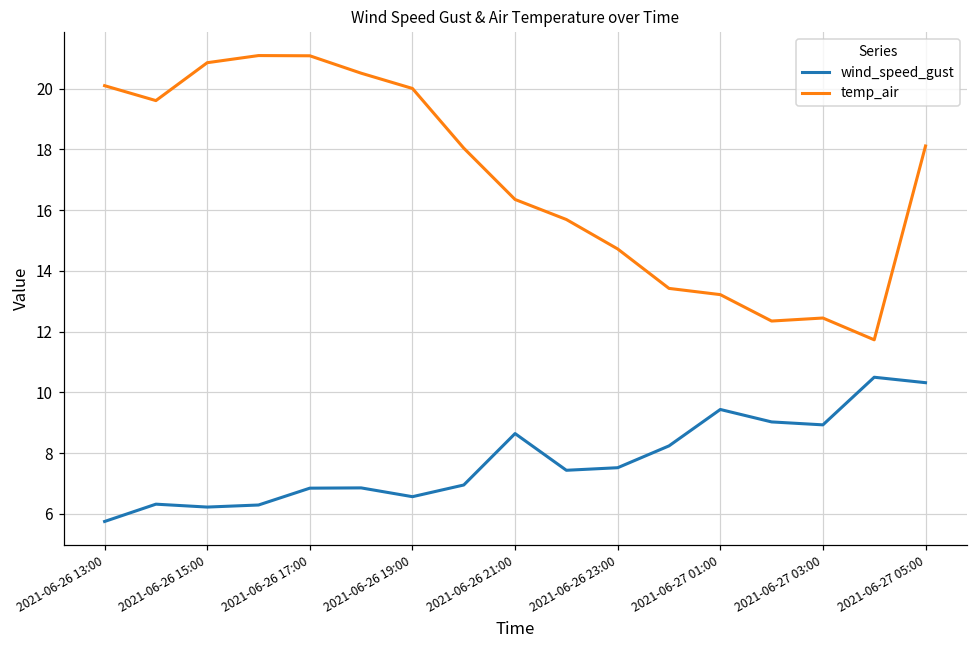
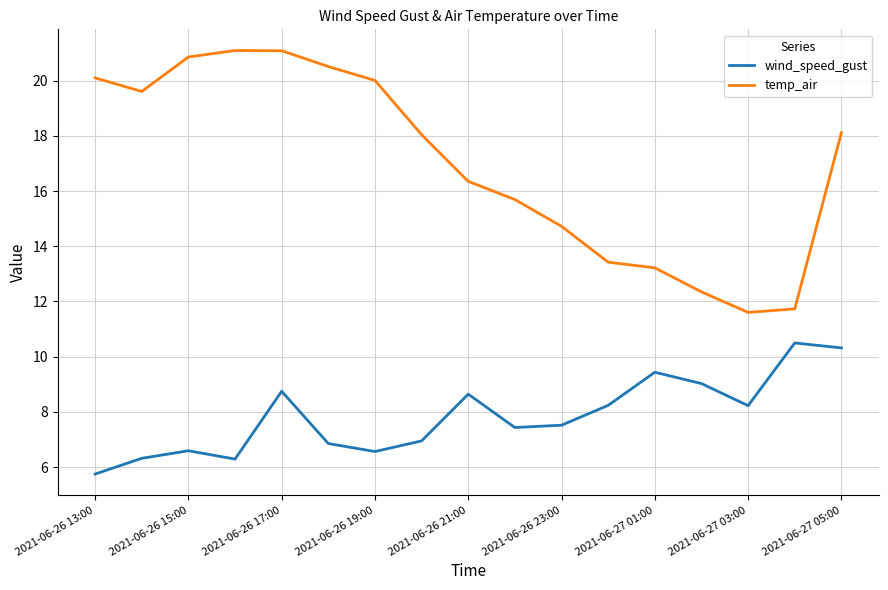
wind_speed_gust, 2021-06-26 15:00: 6.2 -> 6.6
wind_speed_gust, 2021-06-26 17:00: 6.8 -> 8.7
wind_speed_gust, 2021-06-27 03:00: 8.9 -> 8.2
temp_air, 2021-06-27 03:00: 12.4 -> 11.6
